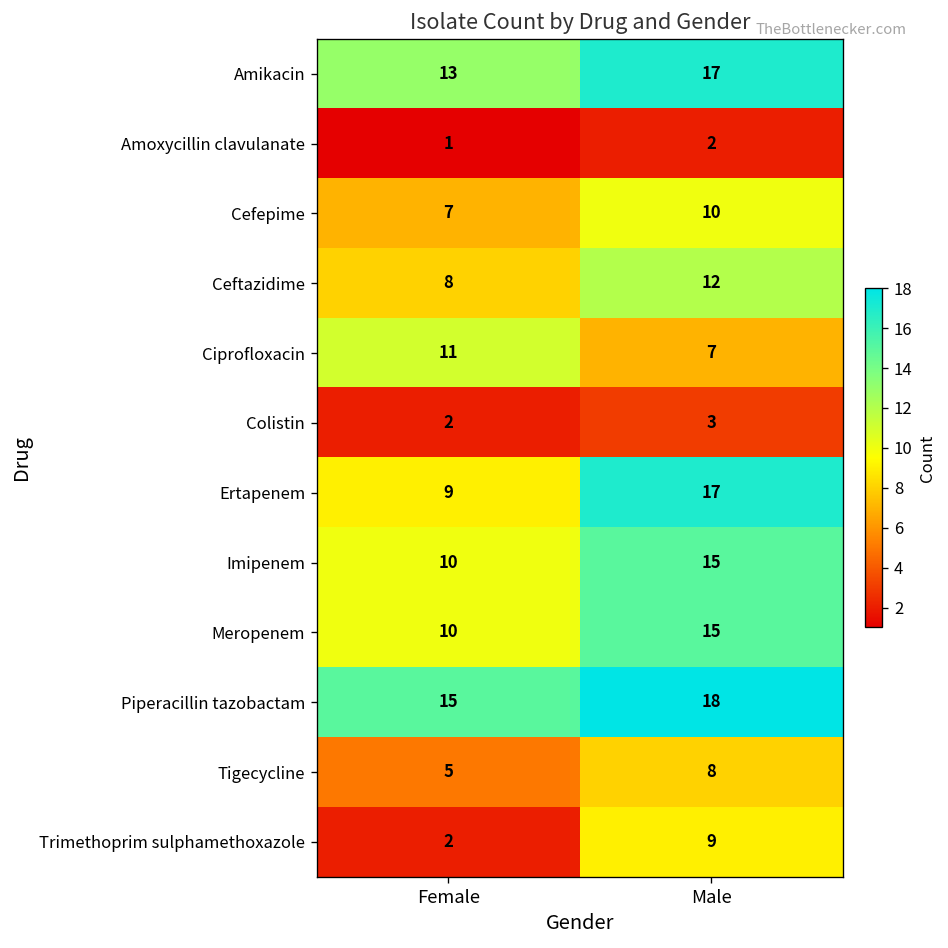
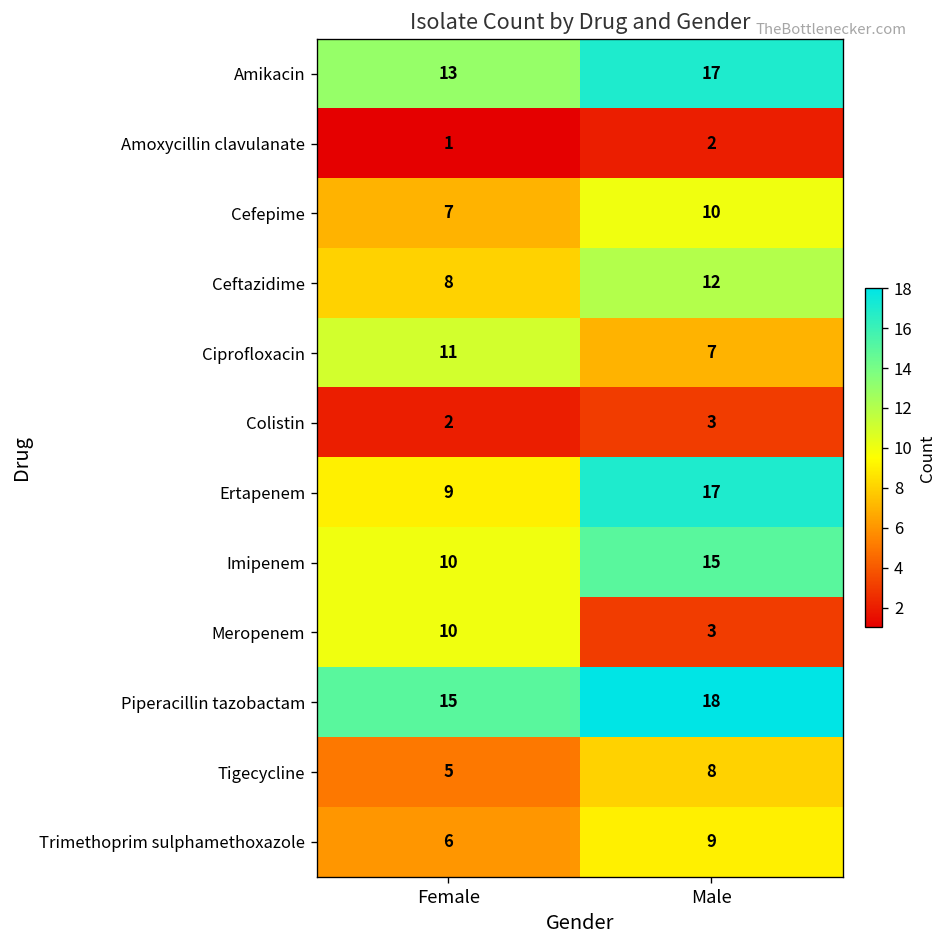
Meropenem, Male: 15 -> 3
Trimethoprim sulphamethoxazole, Female: 2 -> 6
